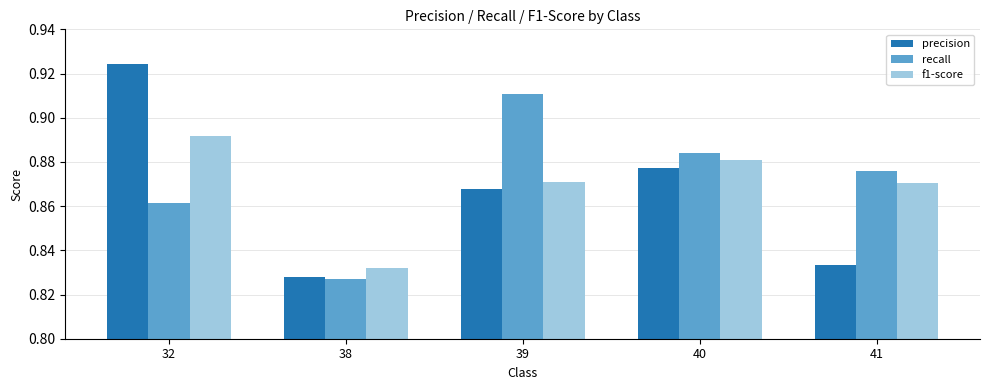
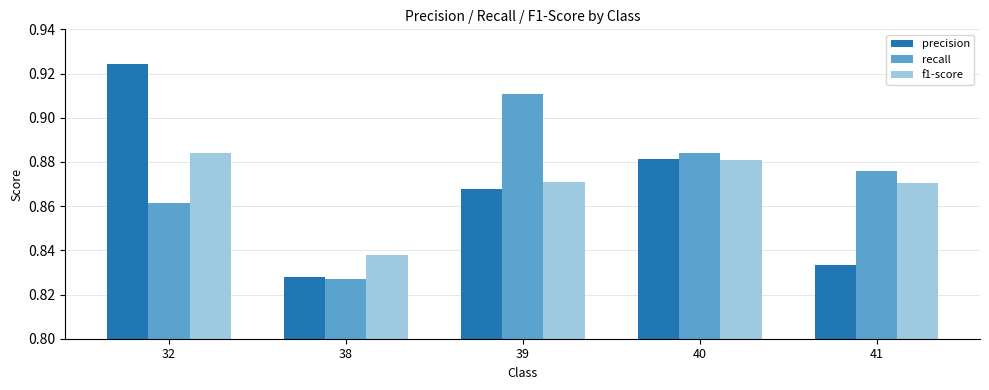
f1-score, 32: 0.892 -> 0.884
f1-score, 38: 0.832 -> 0.838
precision, 40: 0.877 -> 0.881
